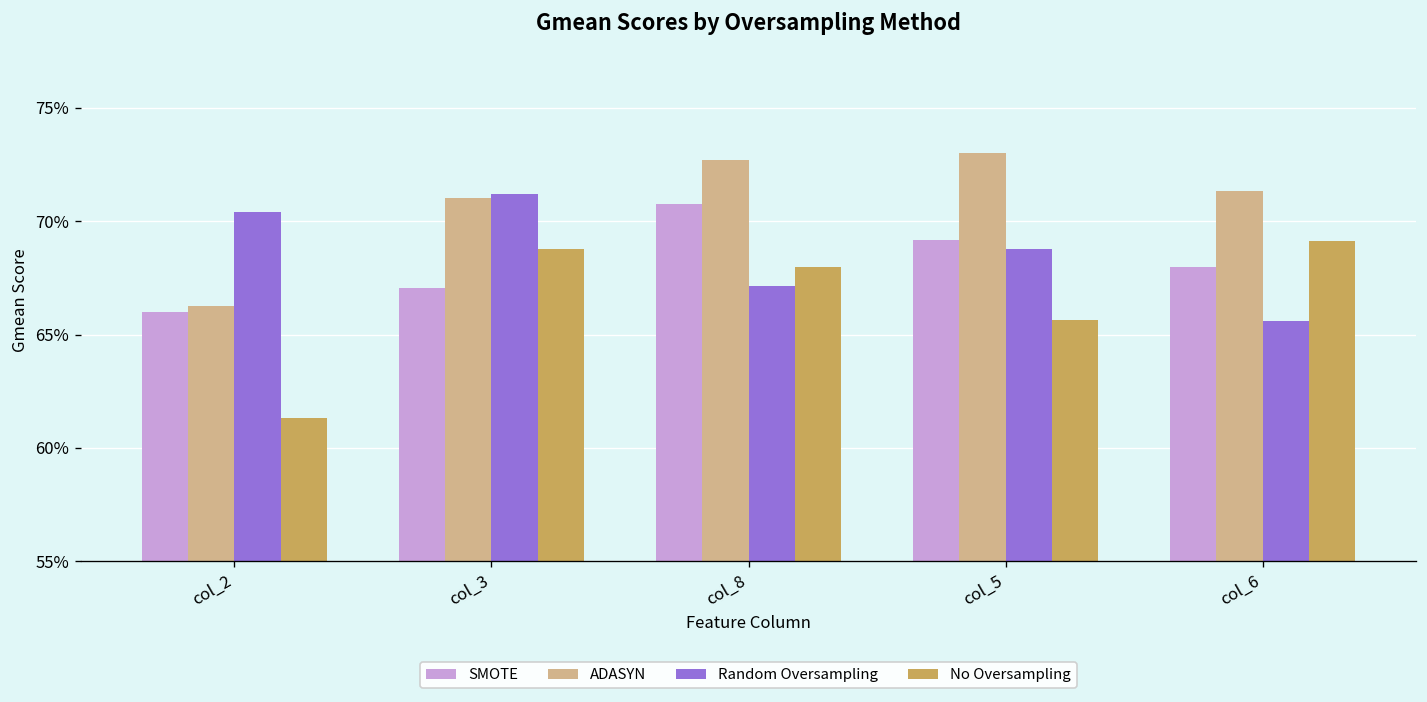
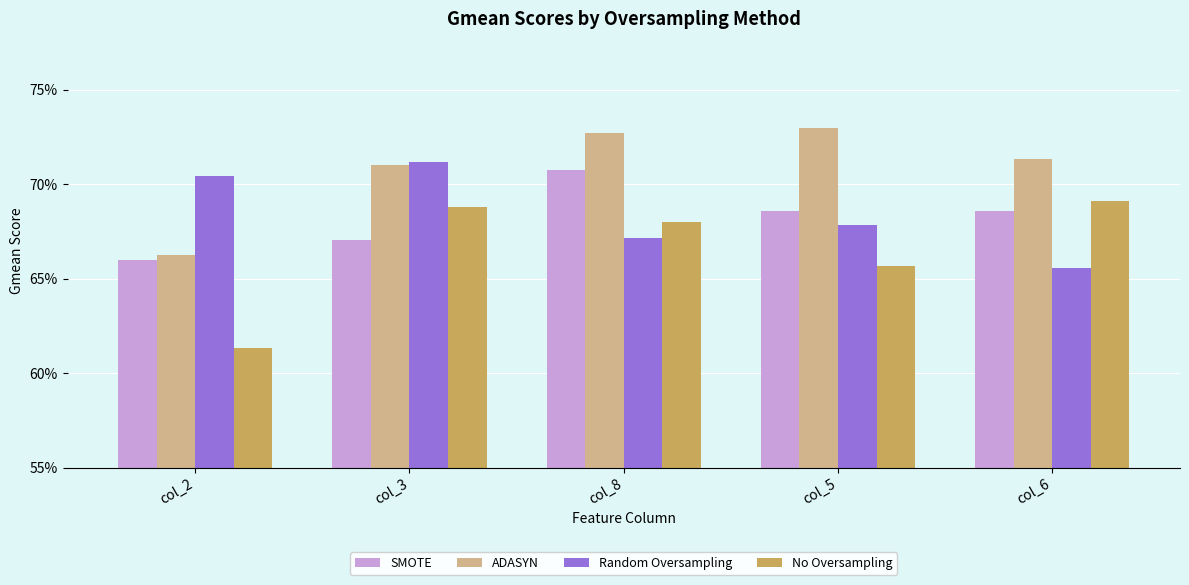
SMOTE, col_5: 69.2% -> 68.6%
Random Oversampling, col_5: 68.8% -> 67.8%
SMOTE, col_6: 68.0% -> 68.6%
